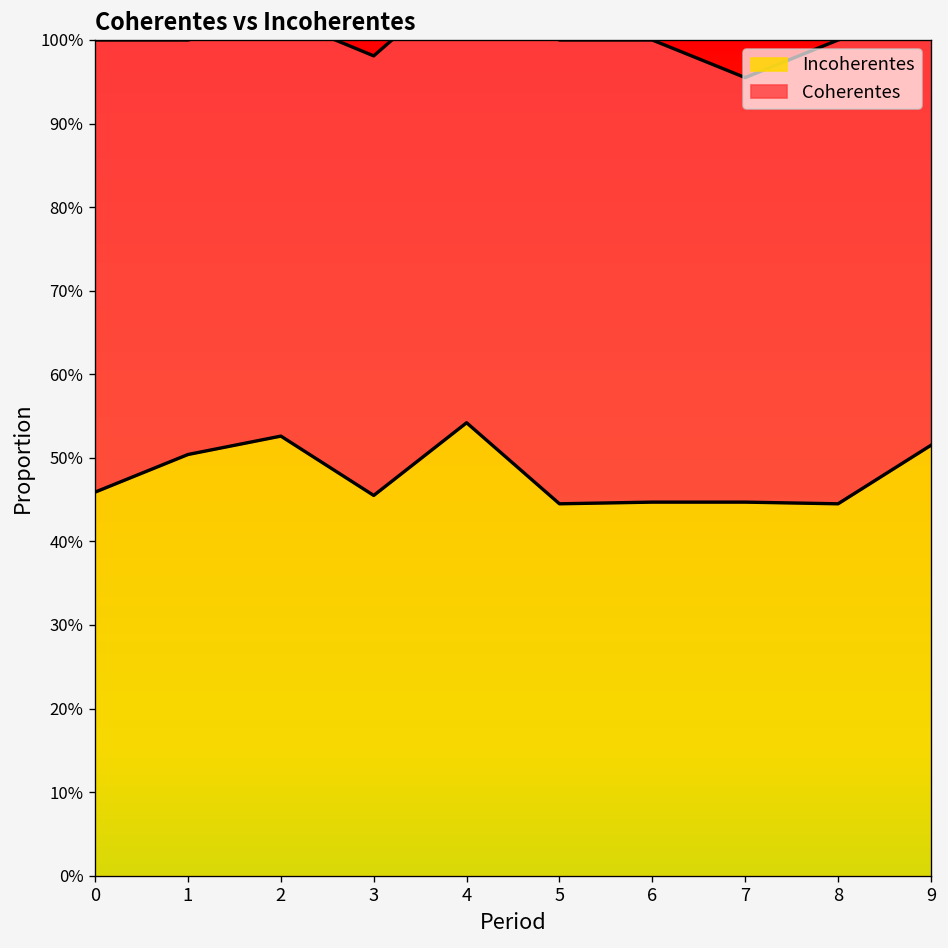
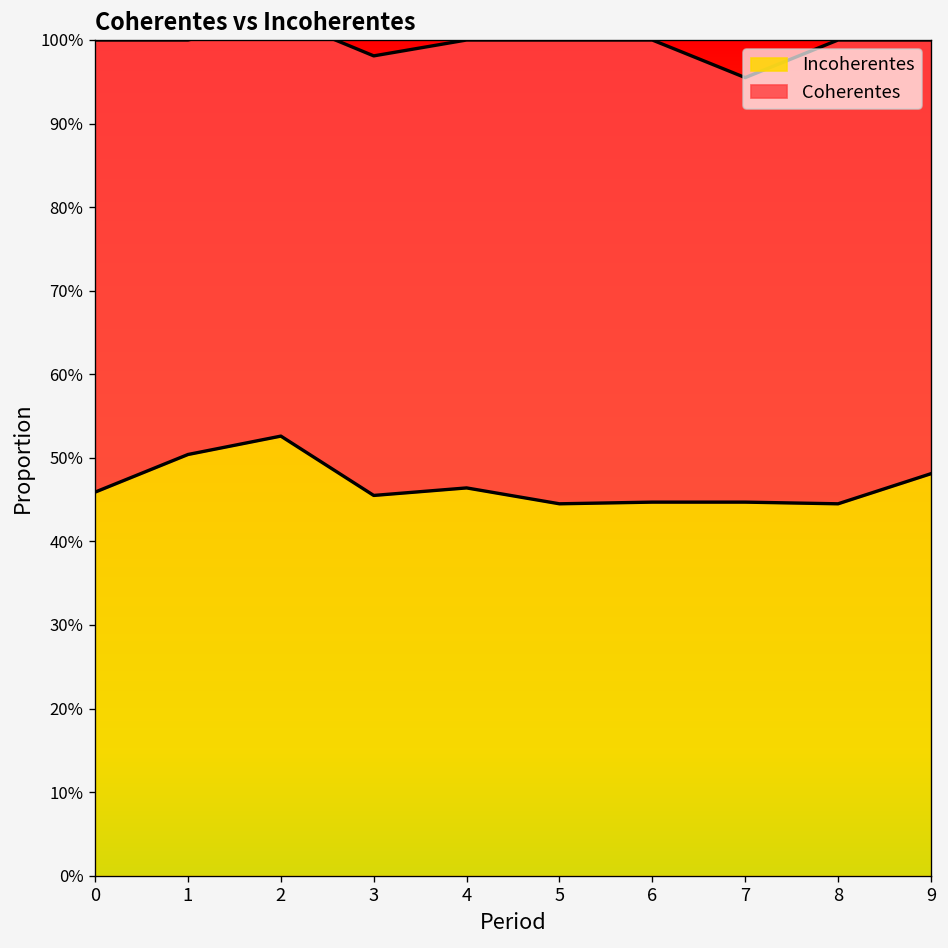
Incoherentes, 4: 54% -> 46%
Incoherentes, 9: 52% -> 48%
